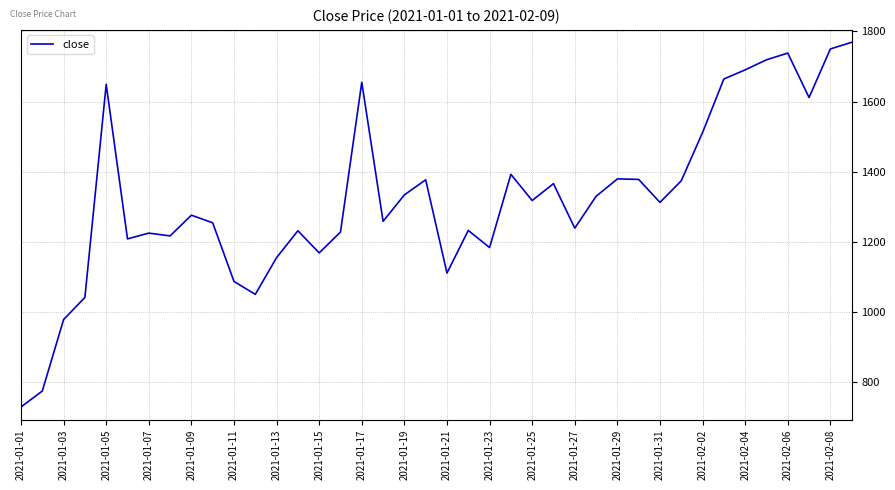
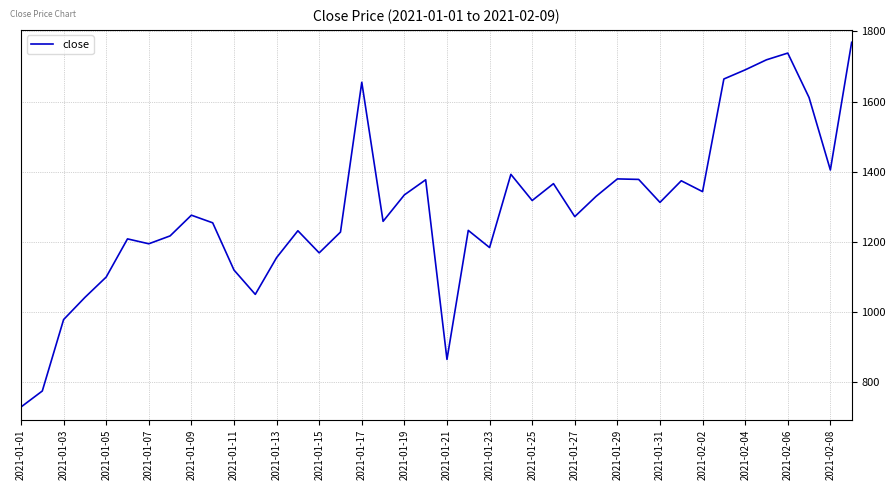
2021-01-05: 1650 -> 1100
2021-01-07: 1220 -> 1190
2021-01-11: 1090 -> 1120
2021-01-21: 1110 -> 860
2021-01-27: 1240 -> 1270
2021-02-02: 1510 -> 1340
2021-02-08: 1750 -> 1400
